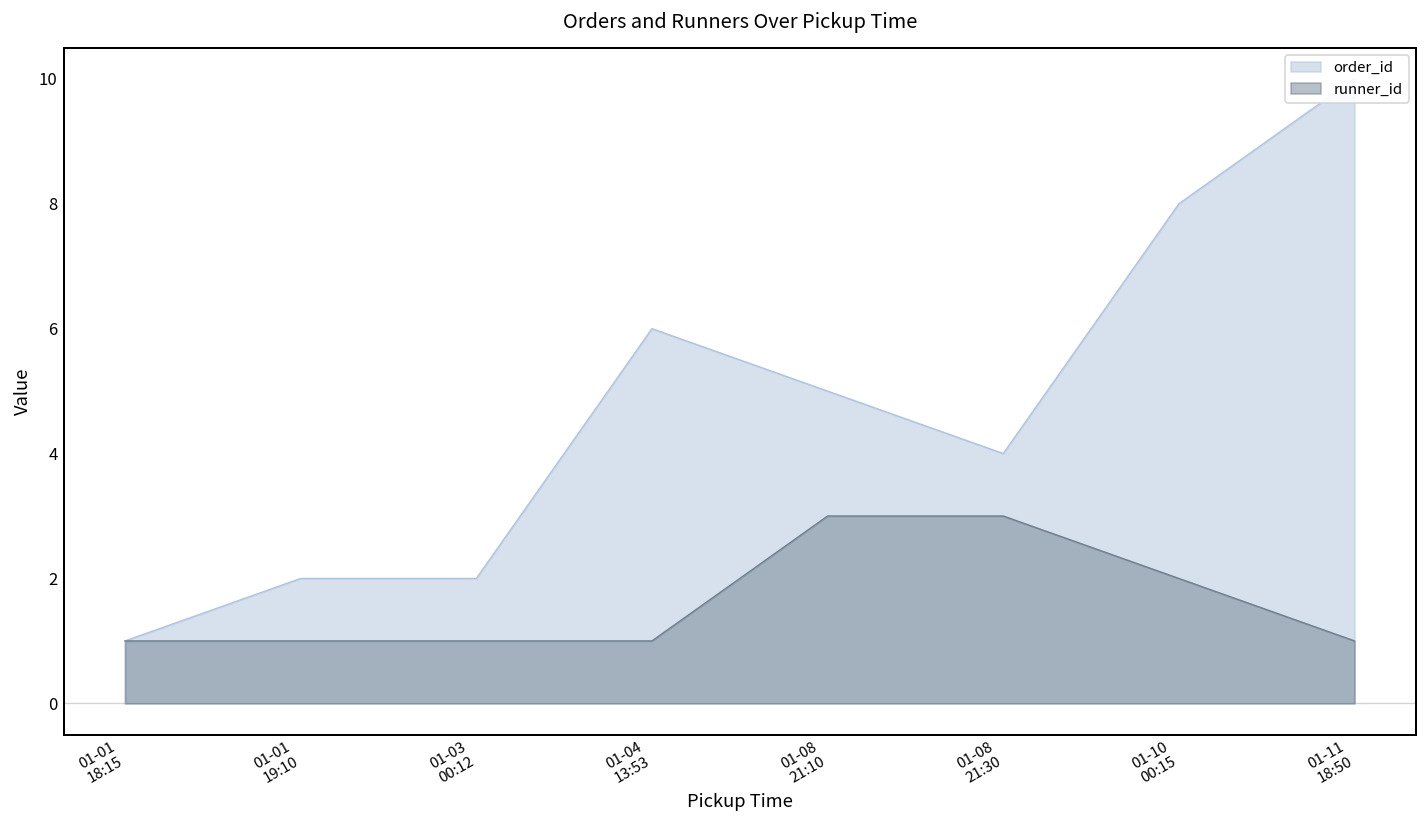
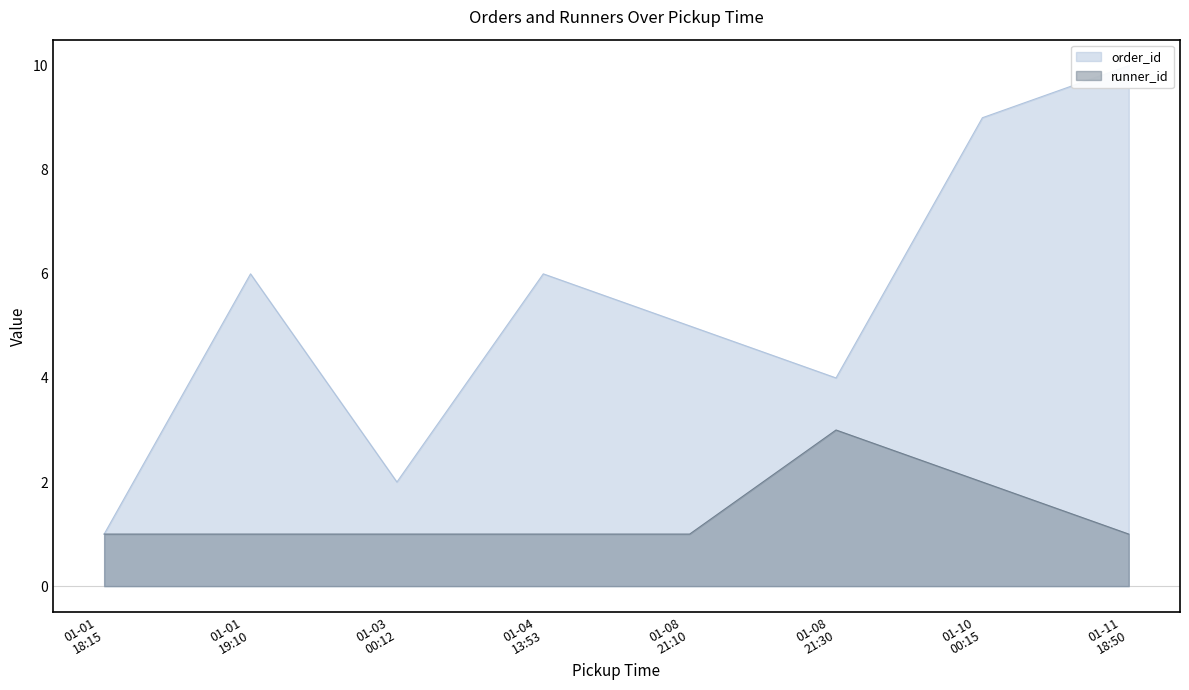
order_id, 01-01 19:10: 2 -> 6
runner_id, 01-08 21:10: 3 -> 1
order_id, 01-10 00:15: 8 -> 9
